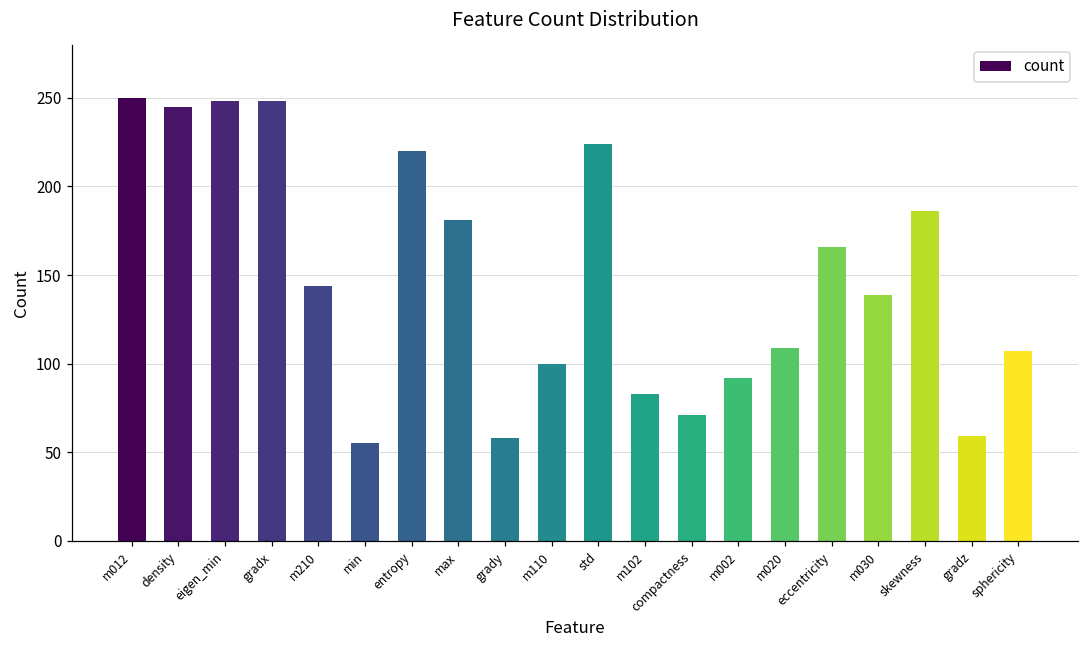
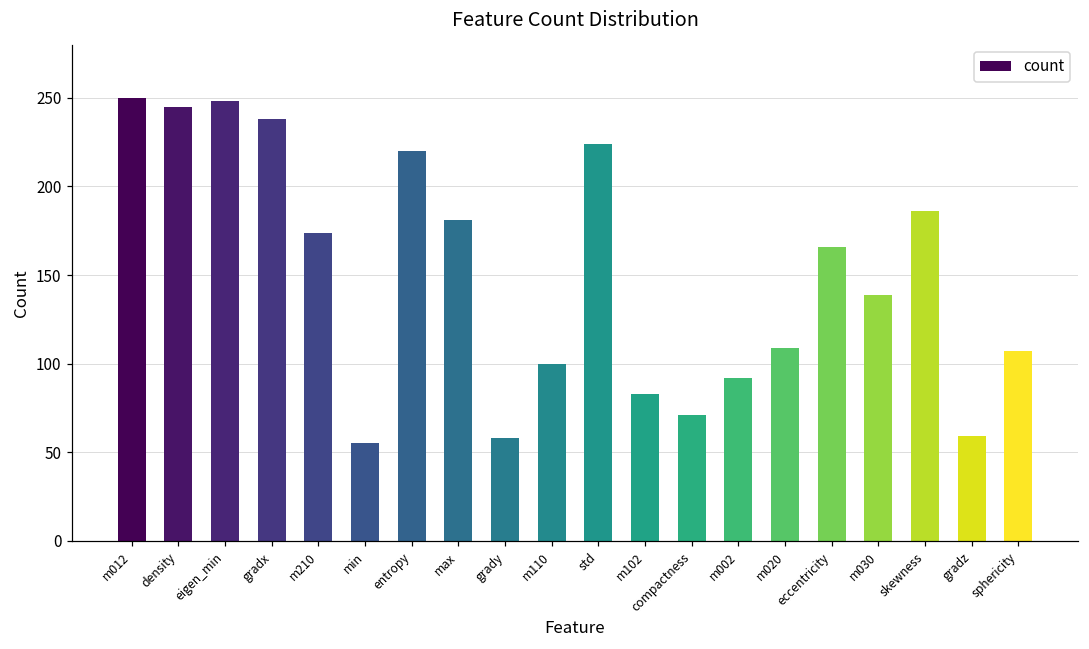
gradx: 248 -> 238
m210: 144 -> 174
